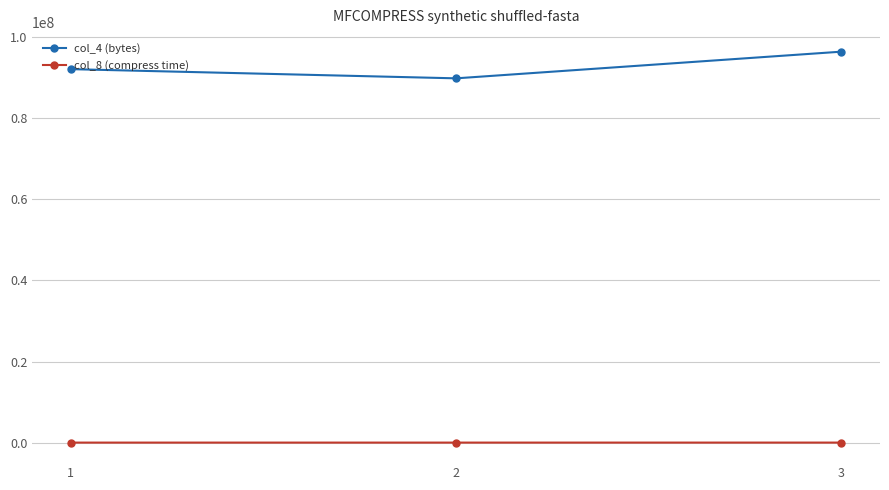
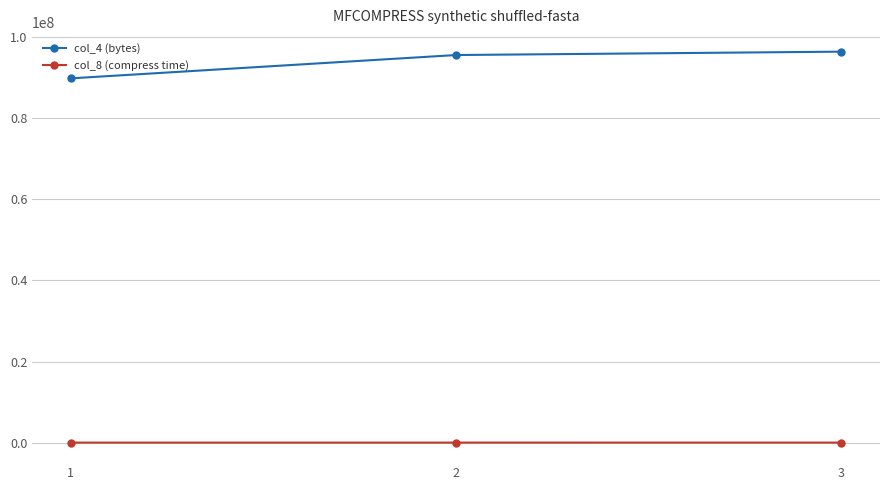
col_4 (bytes), 1: 92000000 -> 90000000
col_4 (bytes), 2: 90000000 -> 96000000
